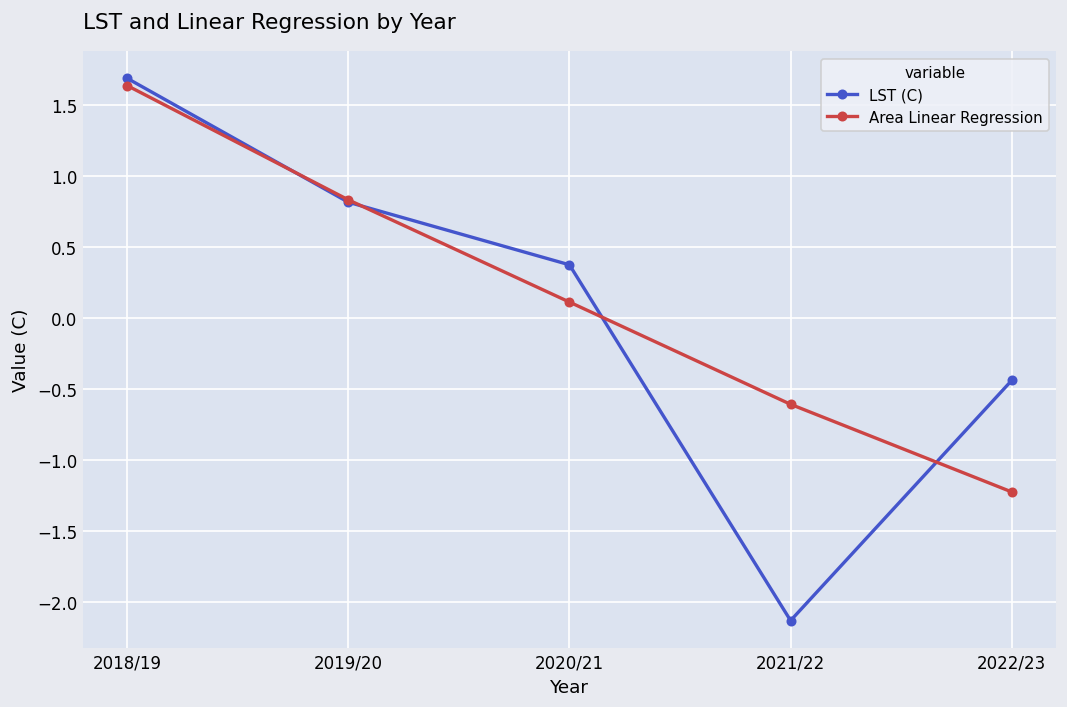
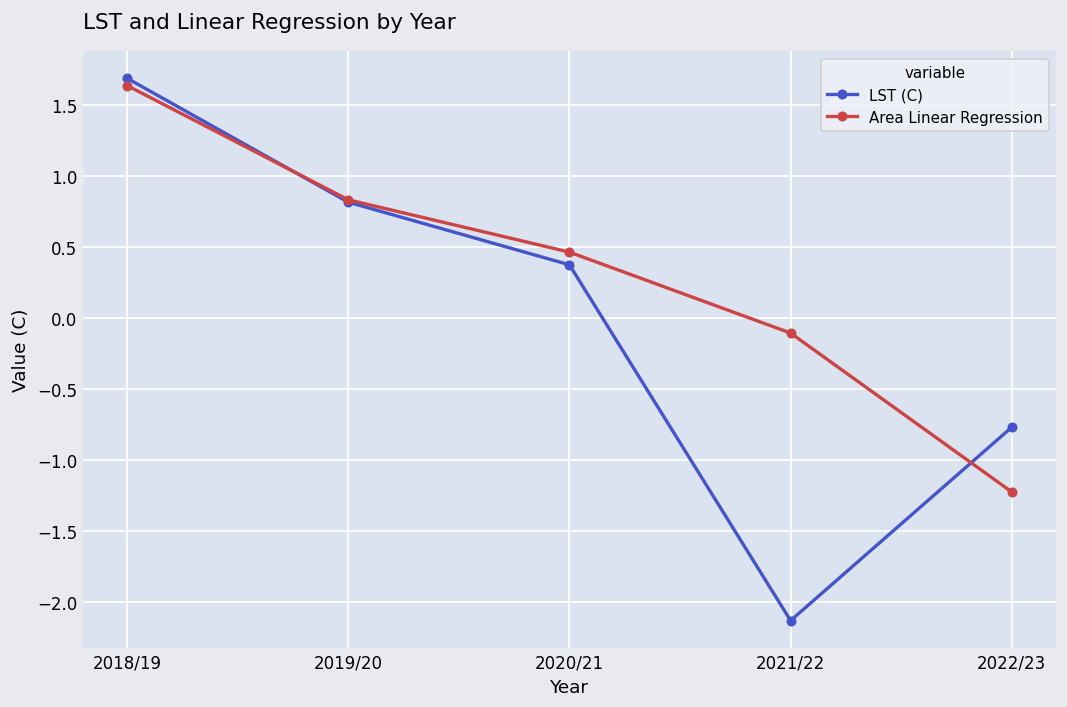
Area Linear Regression, 2020/21: 0.11 -> 0.46
Area Linear Regression, 2021/22: -0.61 -> -0.11
LST (C), 2022/23: -0.44 -> -0.77
